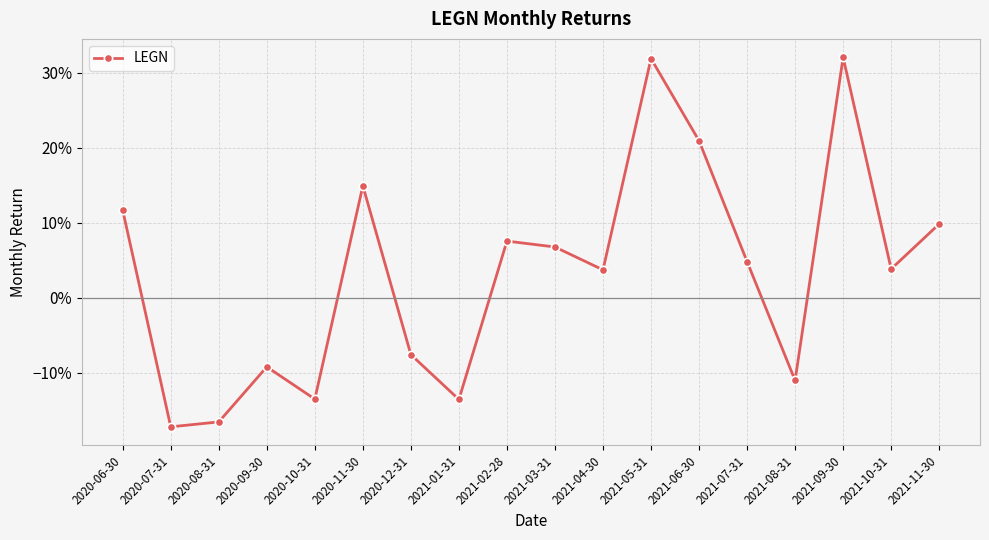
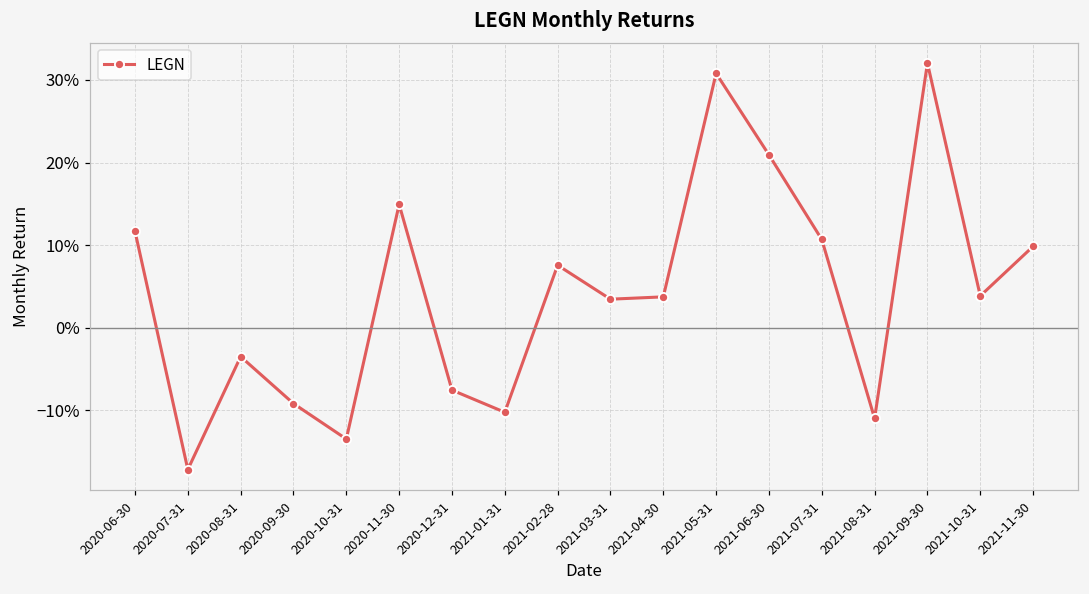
2020-08-31: -17% -> -4%
2021-01-31: -14% -> -10%
2021-03-31: 7% -> 3%
2021-05-31: 32% -> 31%
2021-07-31: 5% -> 11%
